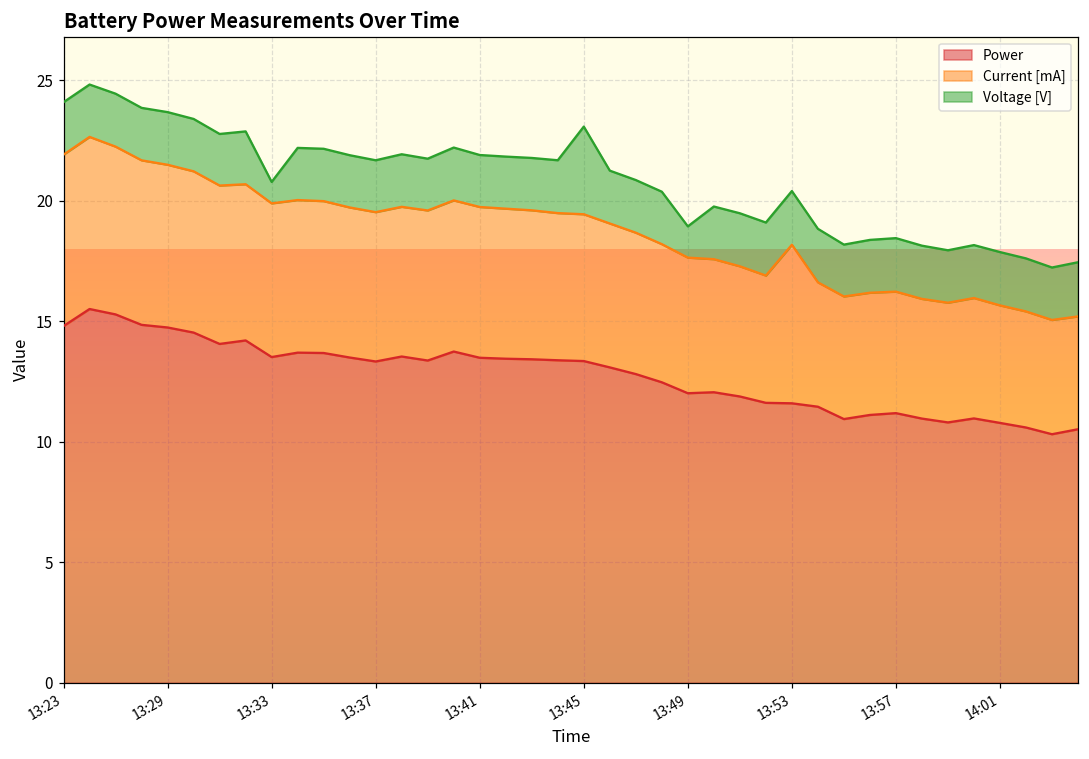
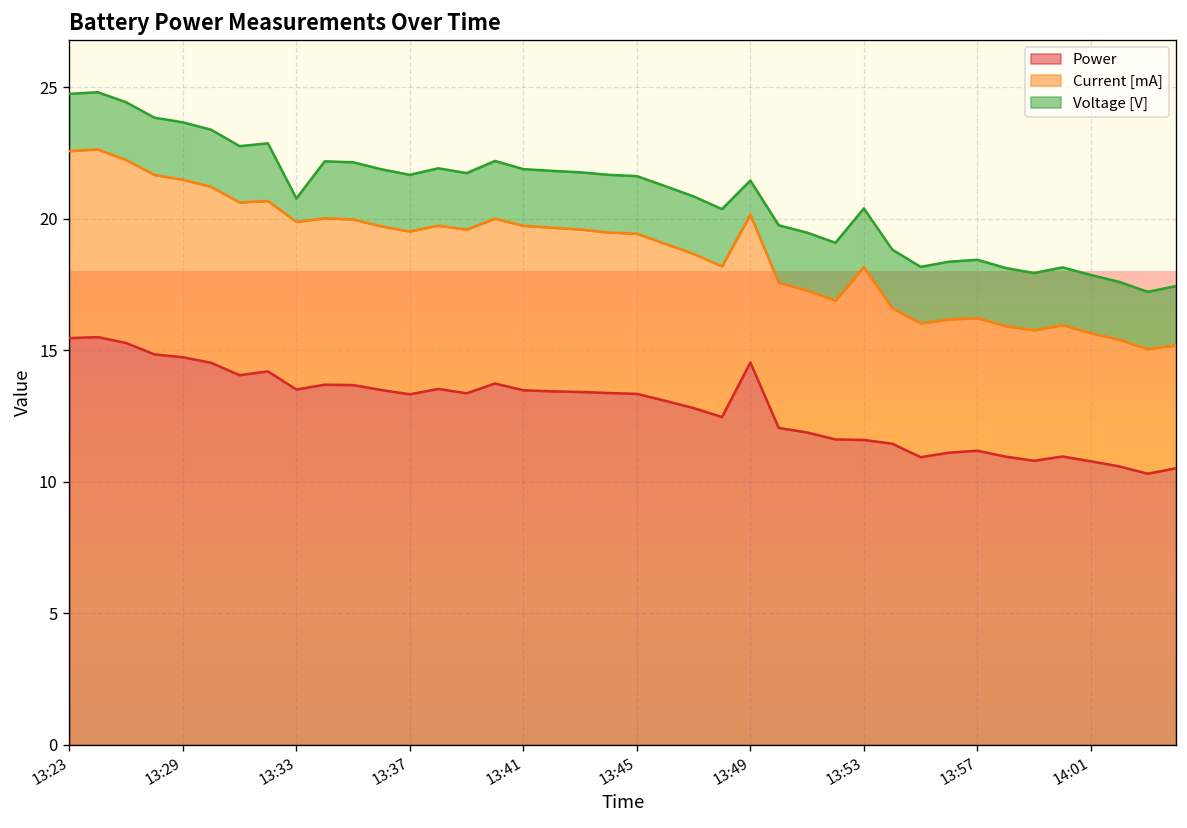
Power, 13:23: 14.8 -> 15.5
Voltage [V], 13:45: 3.6 -> 2.2
Power, 13:49: 12.0 -> 14.5
